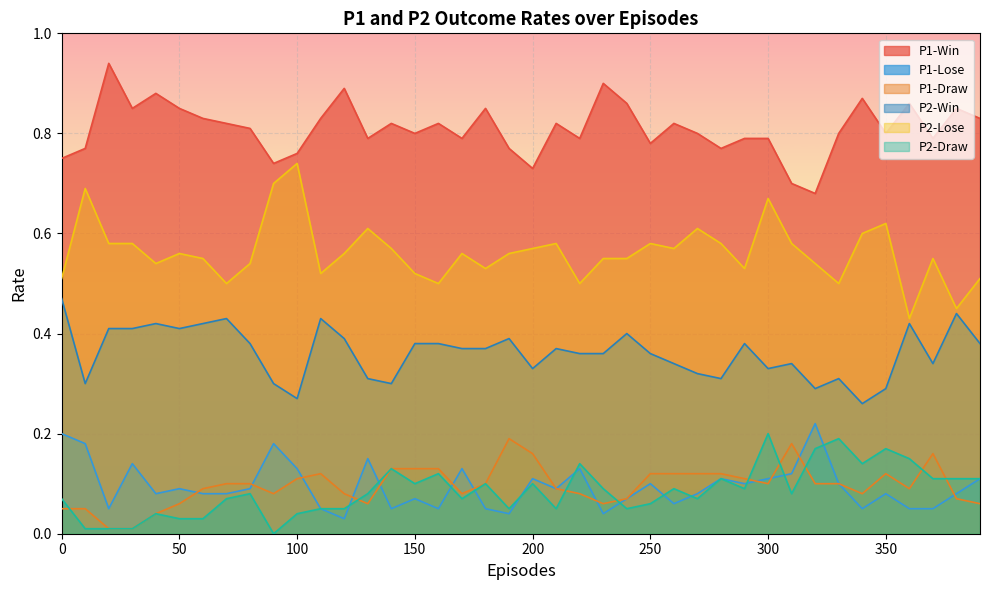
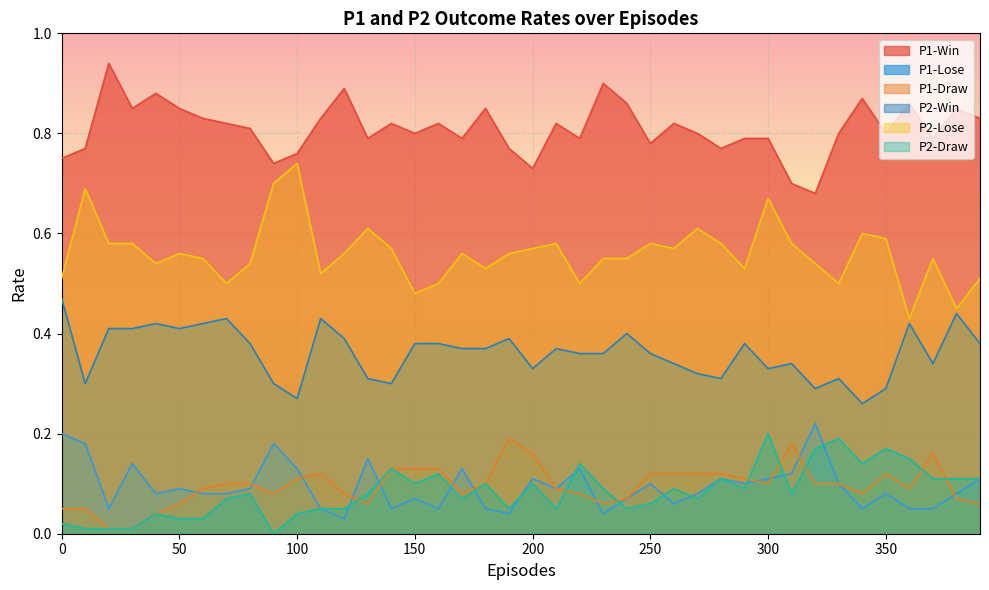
P2-Draw, 0: 0.07 -> 0.02
P2-Lose, 150: 0.52 -> 0.48
P2-Lose, 350: 0.62 -> 0.59
